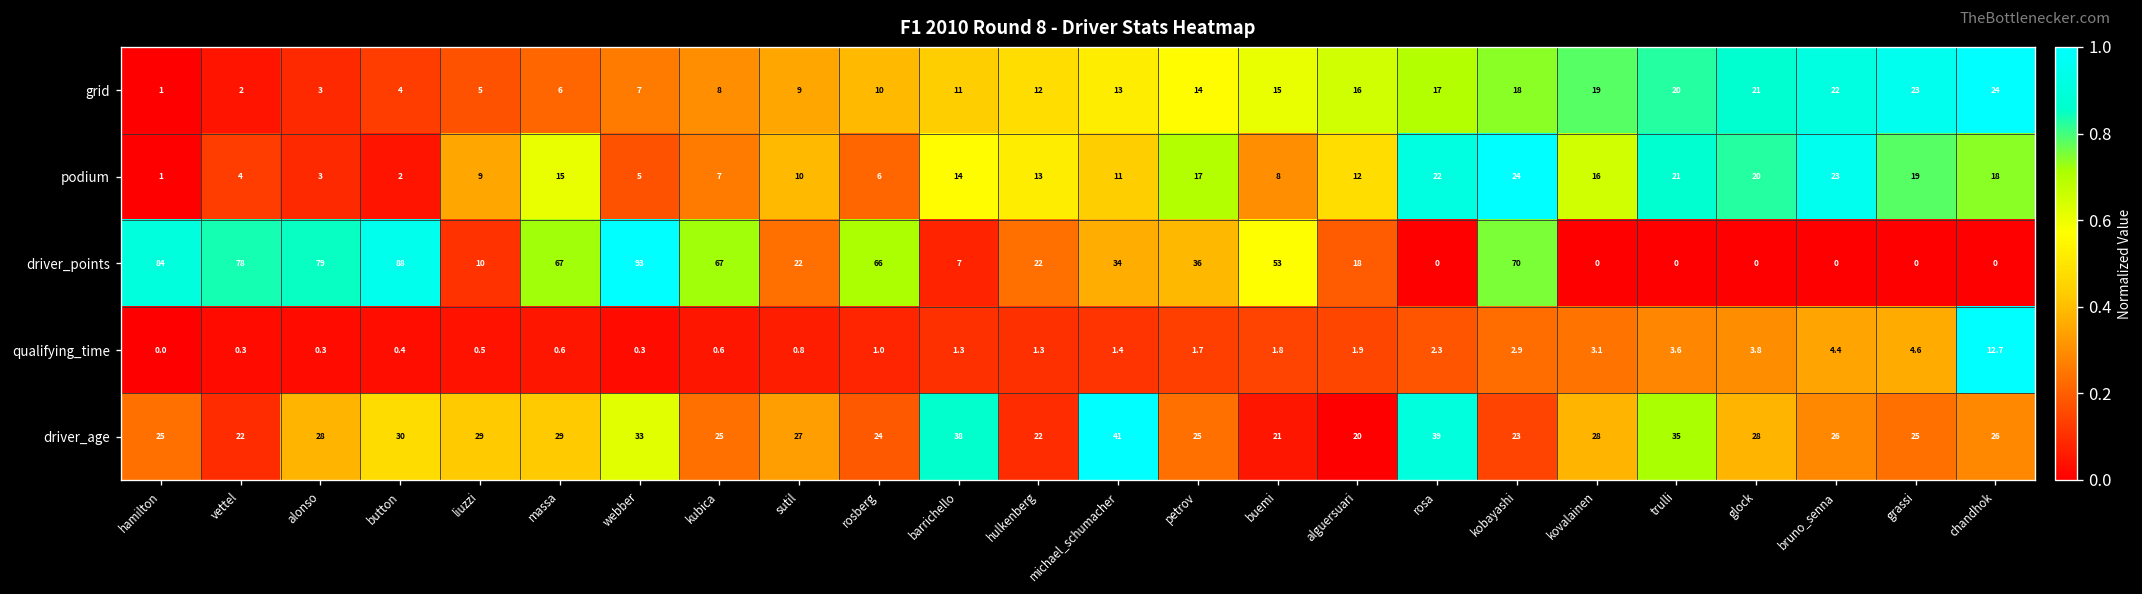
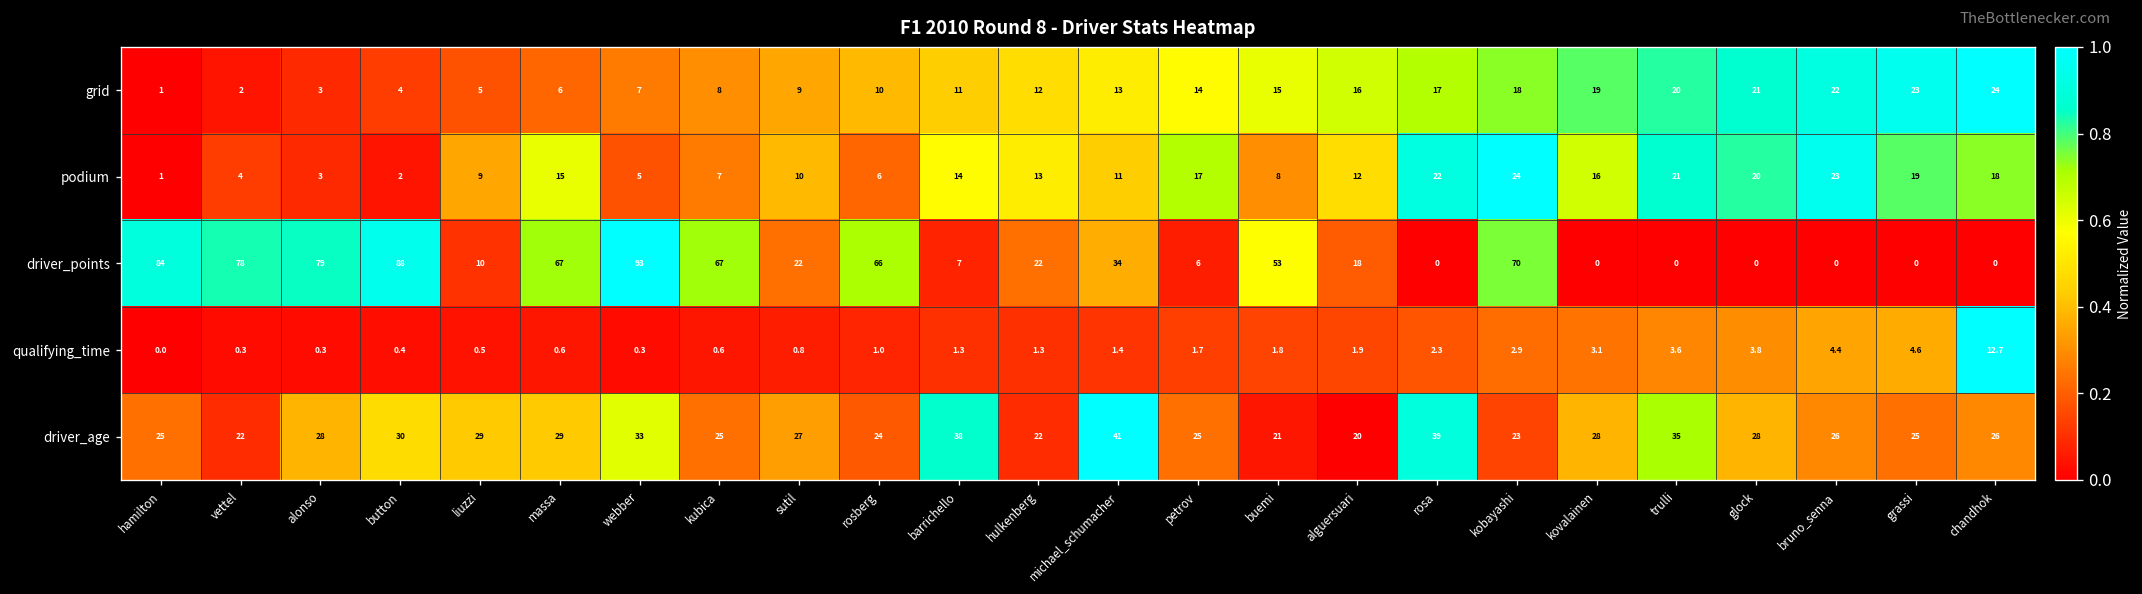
driver_points, petrov: 36 -> 6
